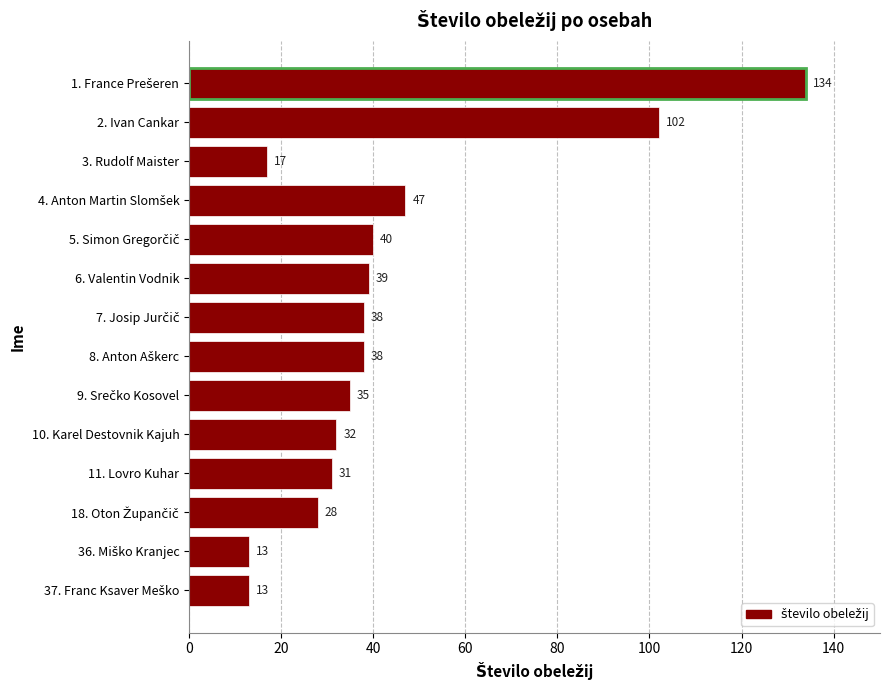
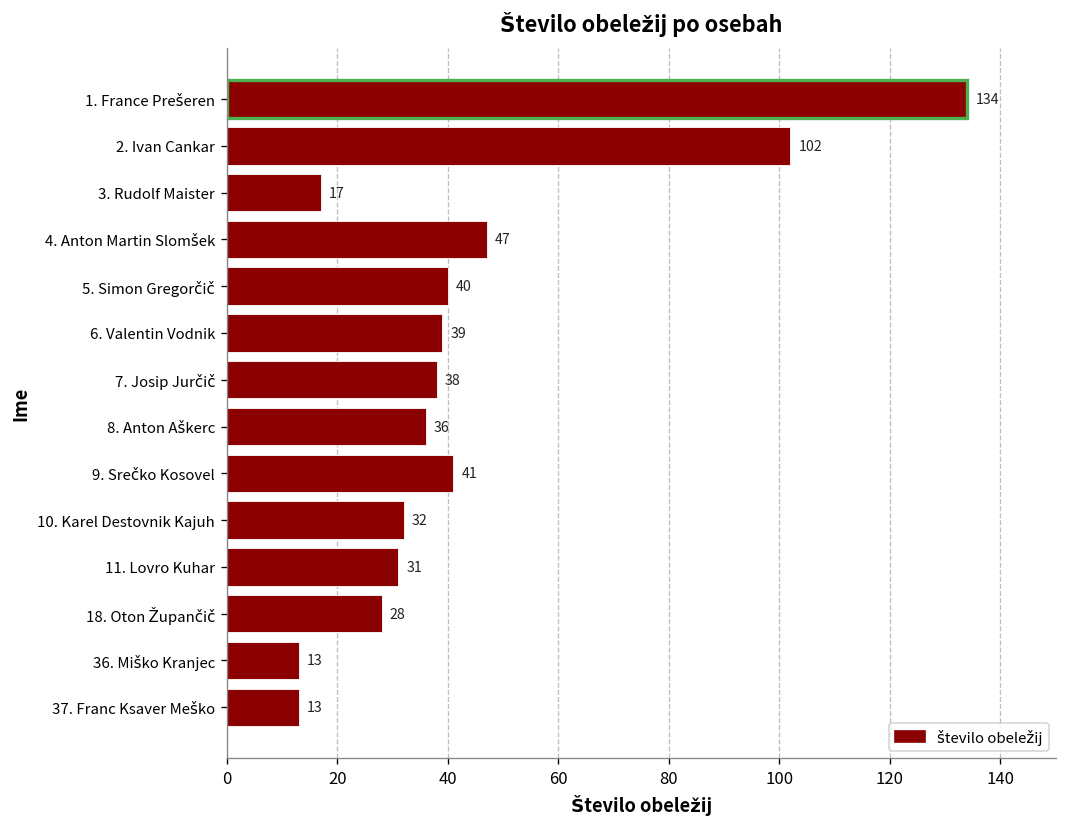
8. Anton Aškerc: 38 -> 36
9. Srečko Kosovel: 35 -> 41
